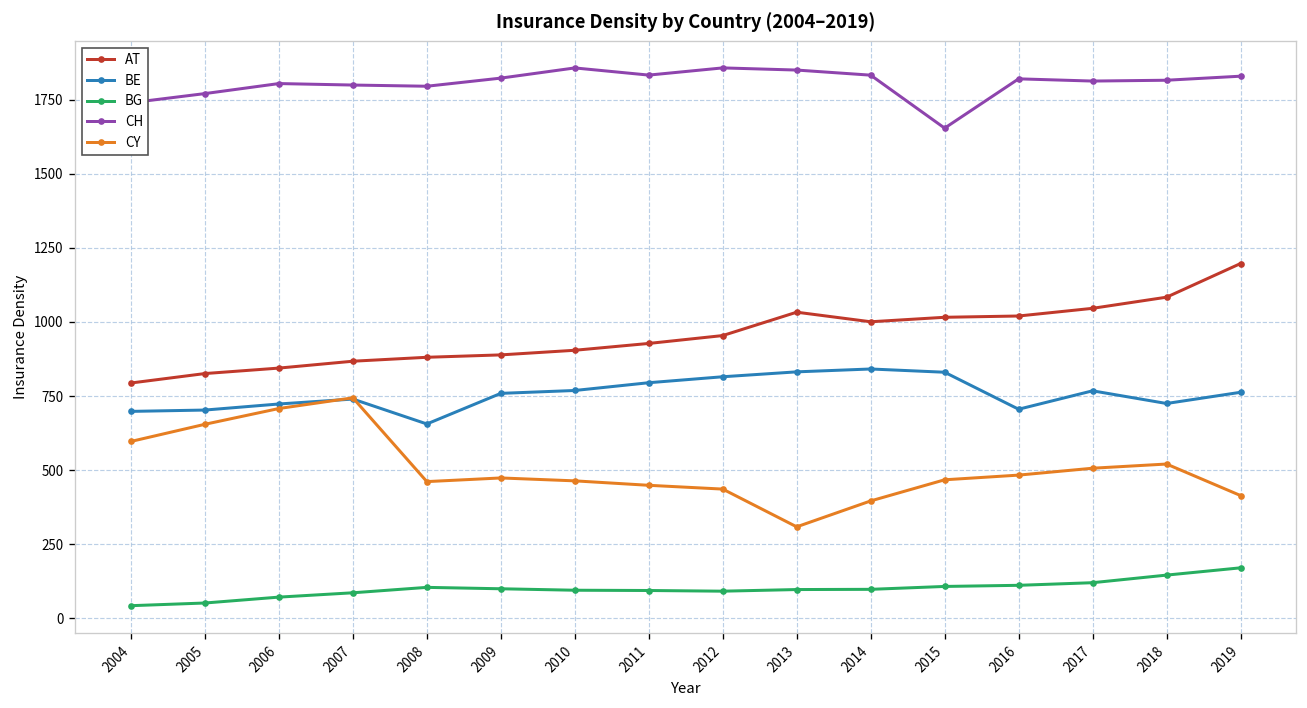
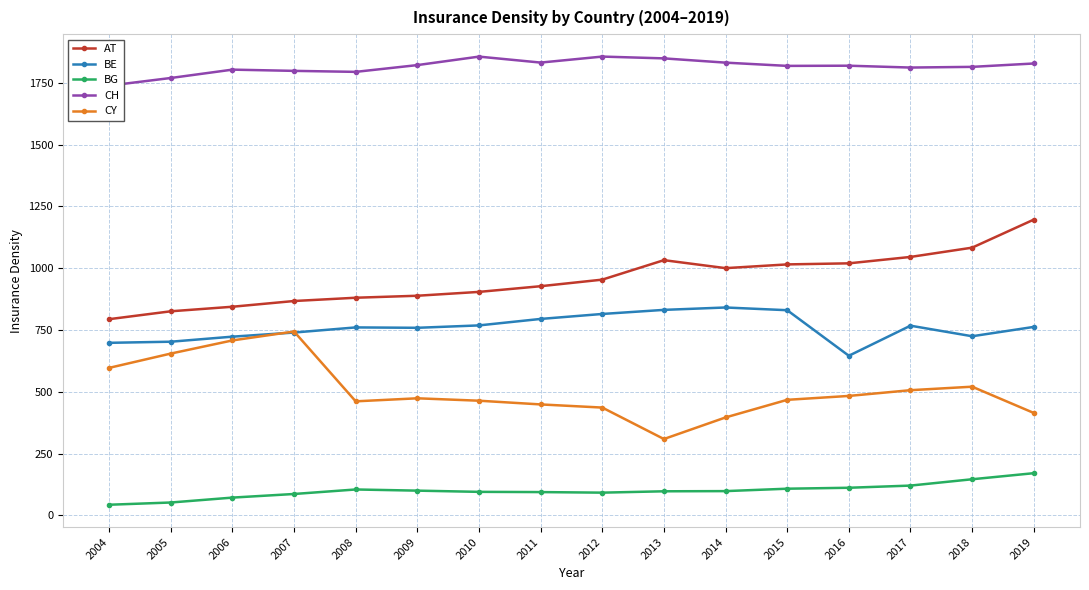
BE, 2008: 660 -> 760
CH, 2015: 1650 -> 1820
BE, 2016: 710 -> 650
